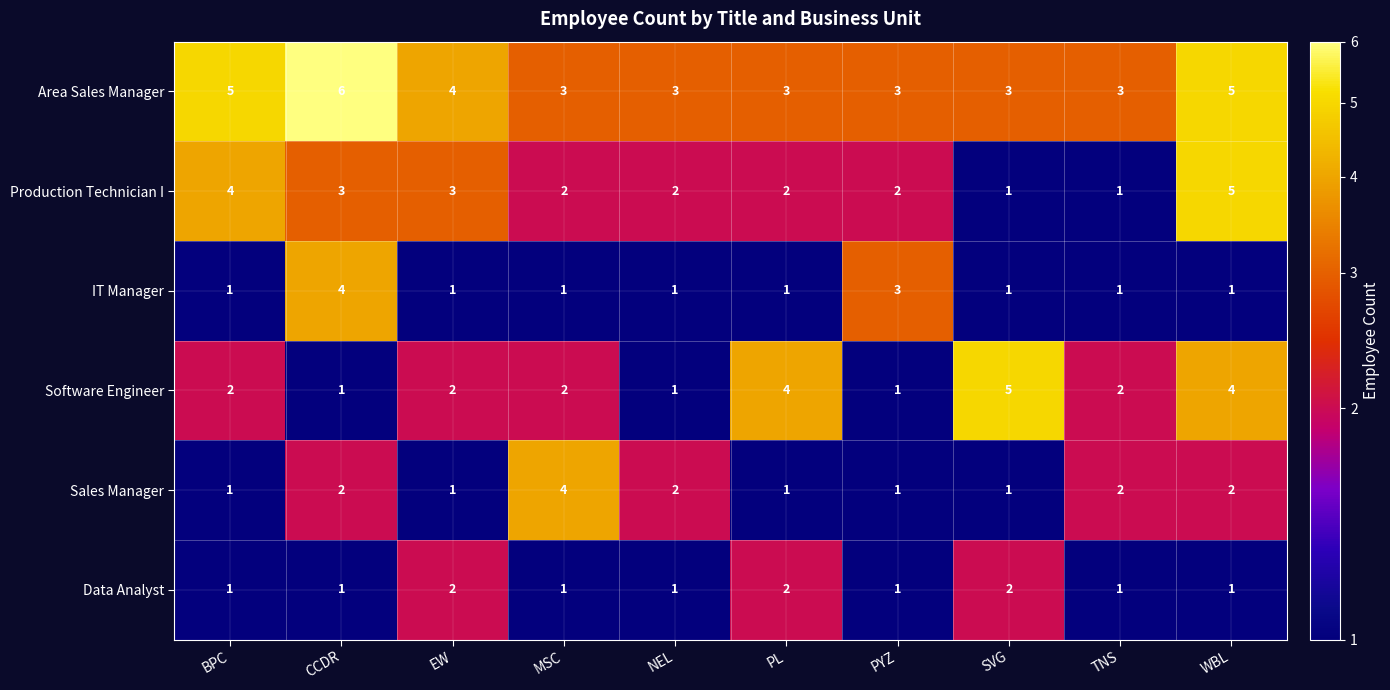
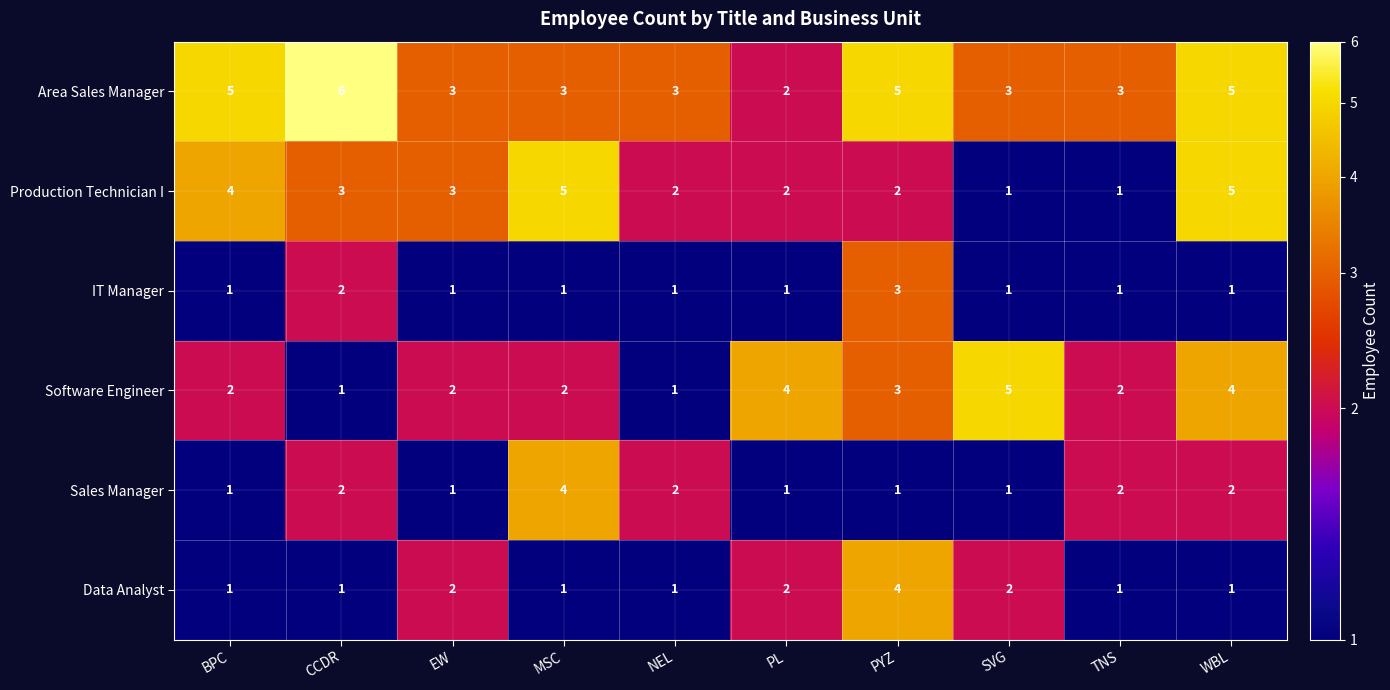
Area Sales Manager, EW: 4 -> 3
Area Sales Manager, PL: 3 -> 2
Area Sales Manager, PYZ: 3 -> 5
Production Technician I, MSC: 2 -> 5
IT Manager, CCDR: 4 -> 2
Software Engineer, PYZ: 1 -> 3
Data Analyst, PYZ: 1 -> 4
